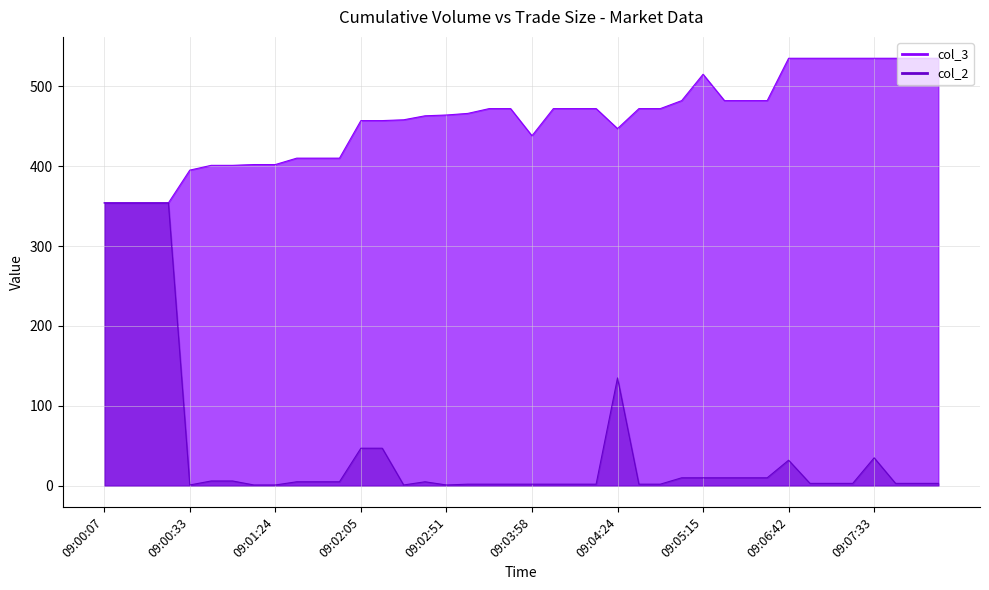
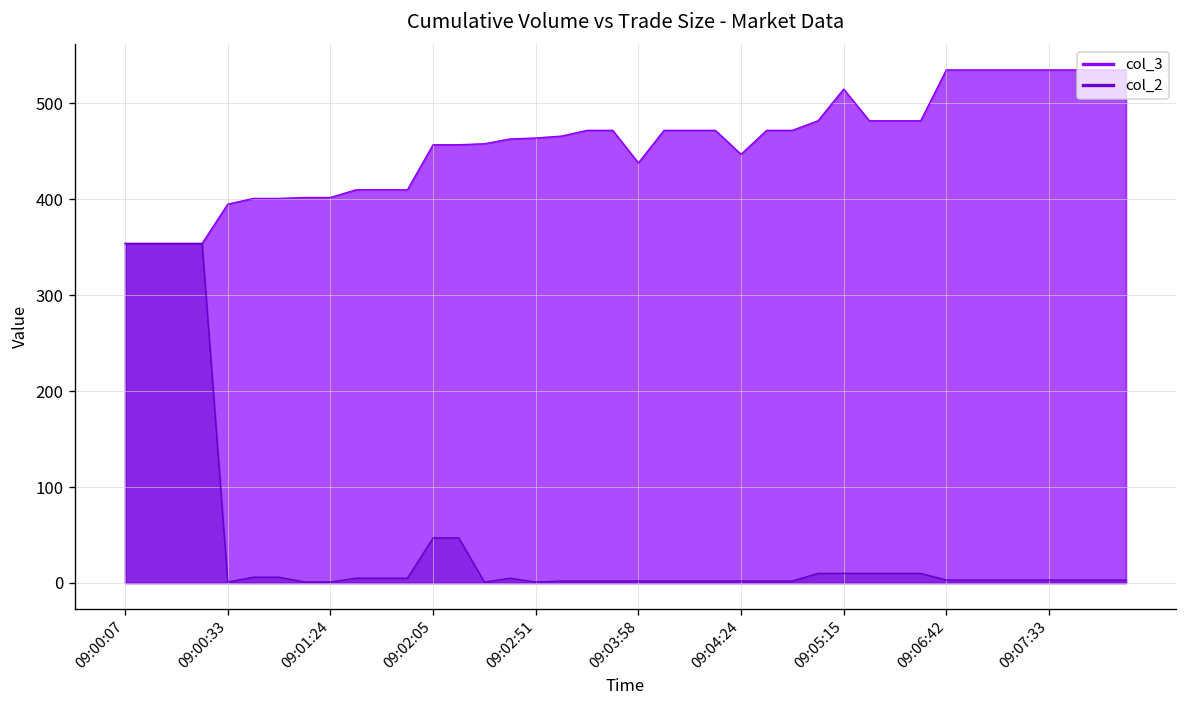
col_2, 09:04:24: 140 -> 0
col_2, 09:06:42: 30 -> 0
col_2, 09:07:33: 40 -> 0
